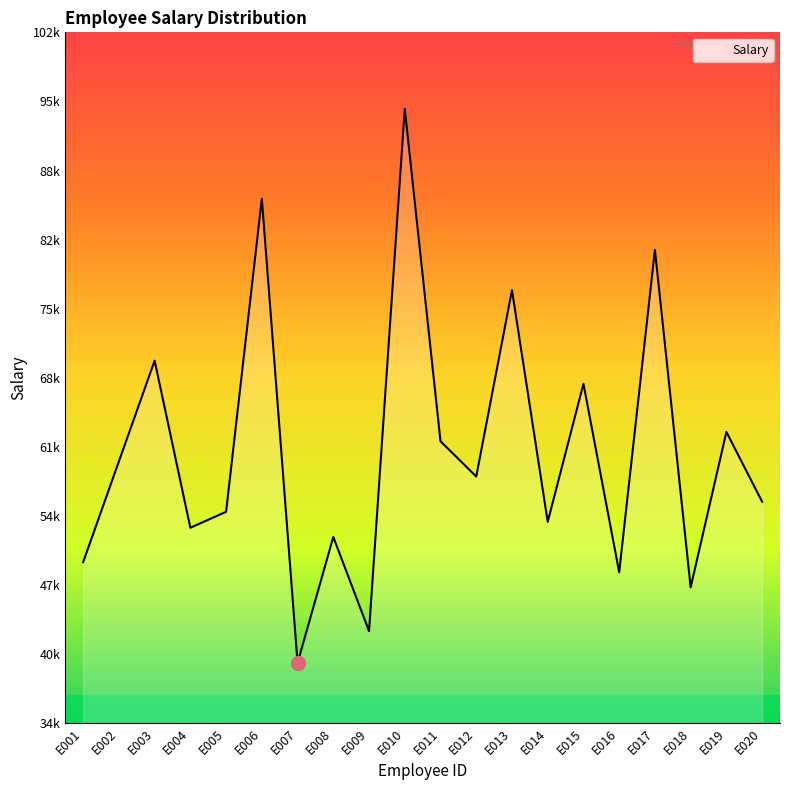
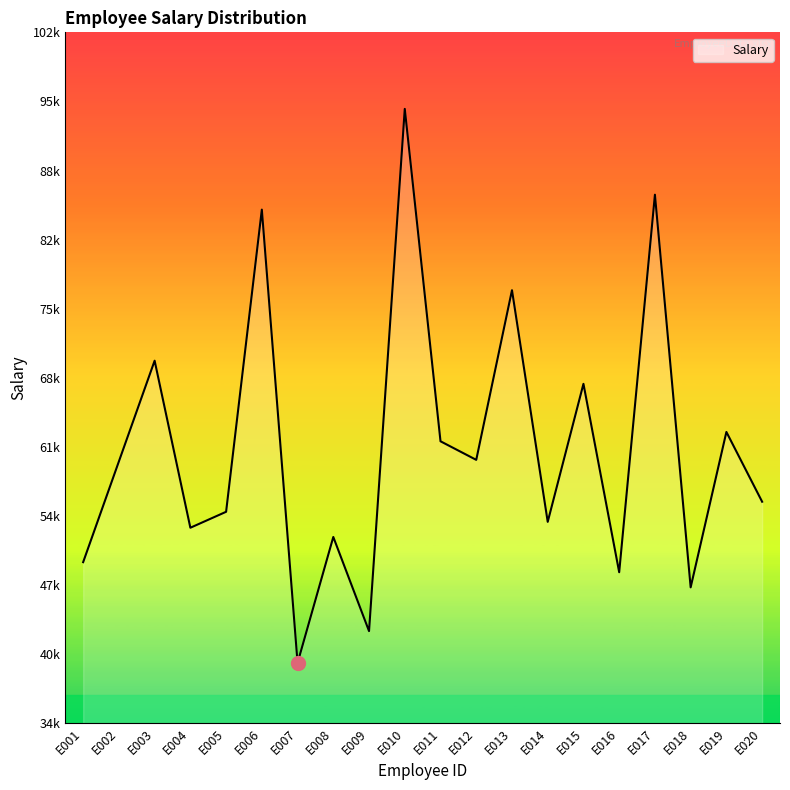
Salary, E006: 86100 -> 85000
Salary, E012: 58500 -> 60200
Salary, E017: 81000 -> 86500
